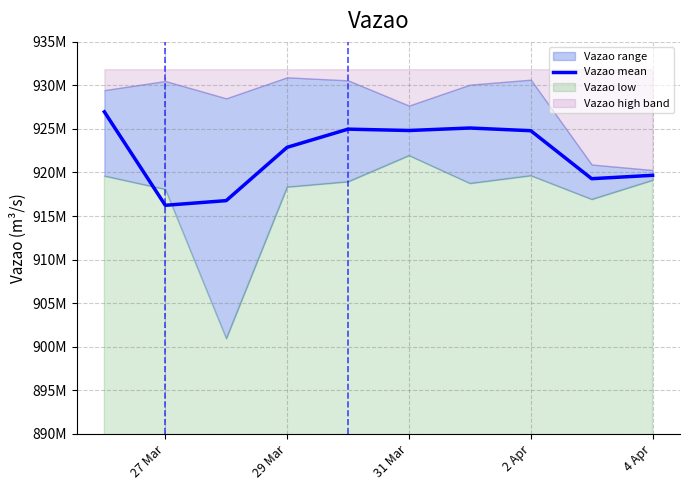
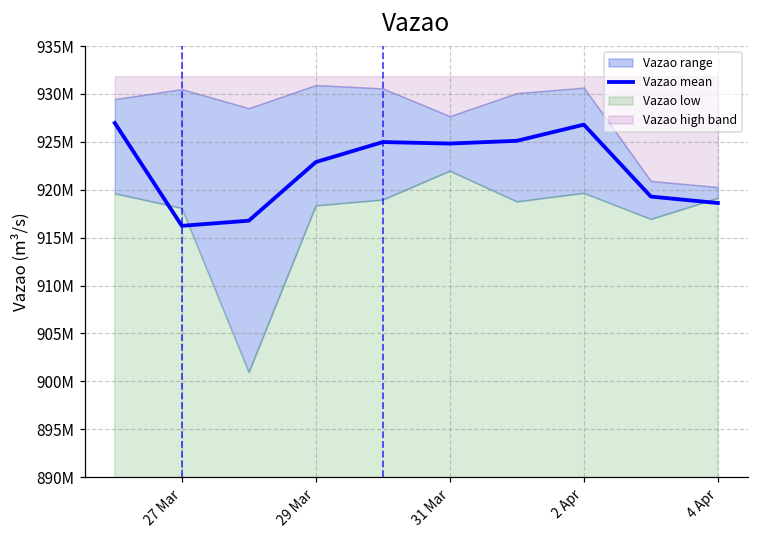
Vazao mean, 2 Apr: 925000000 -> 927000000
Vazao mean, 4 Apr: 920000000 -> 919000000
